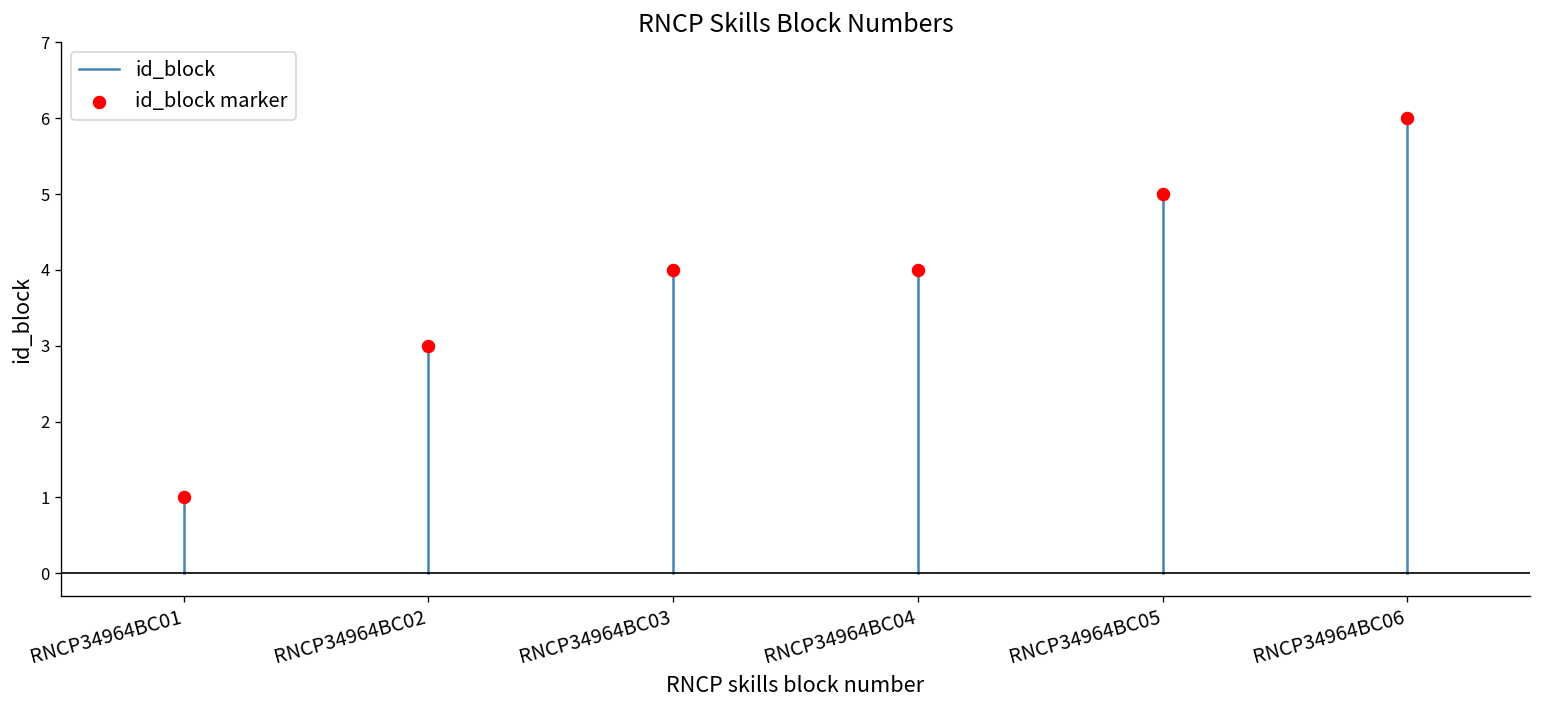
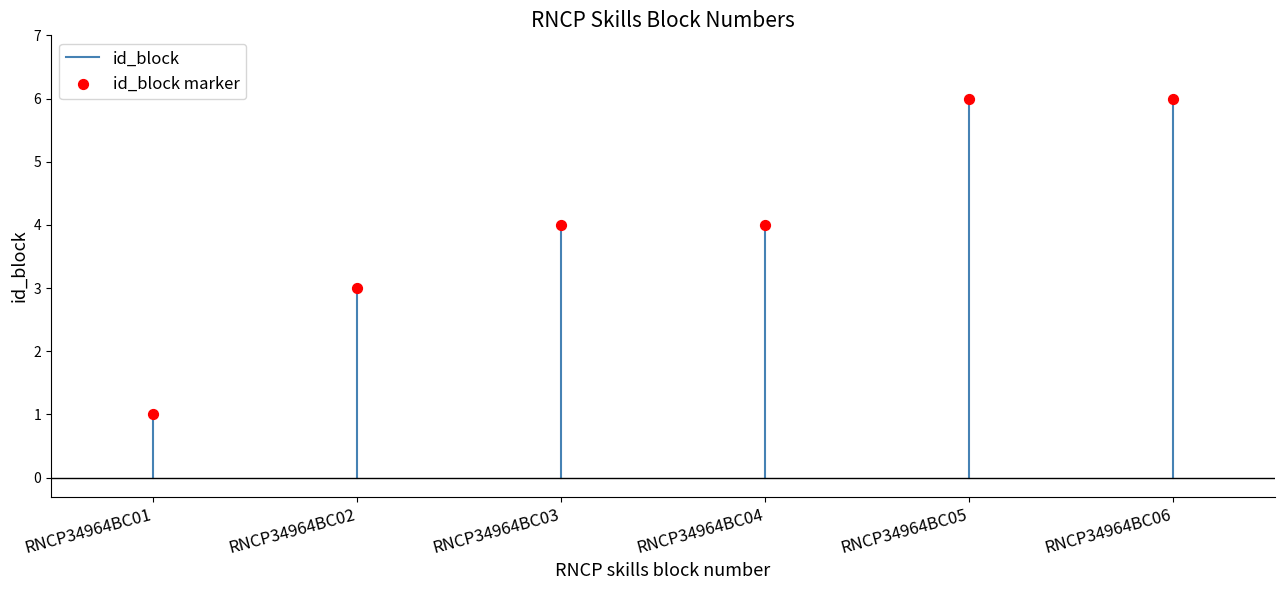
id_block marker, RNCP34964BC05: 5 -> 6
